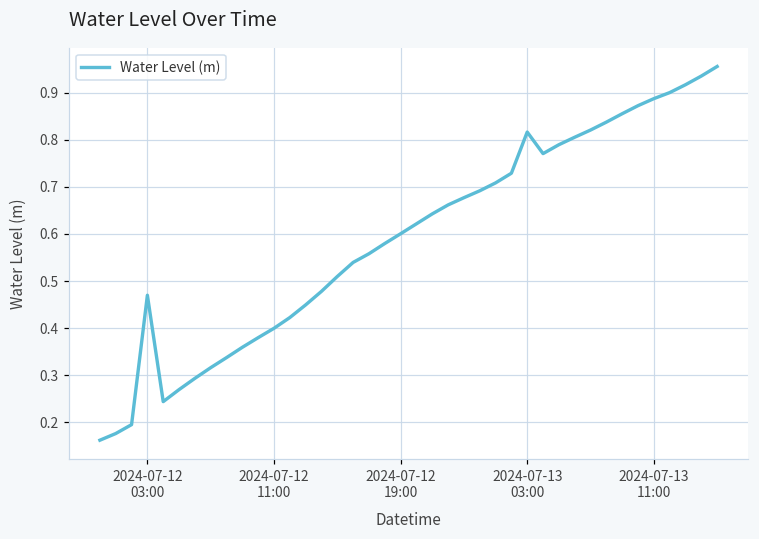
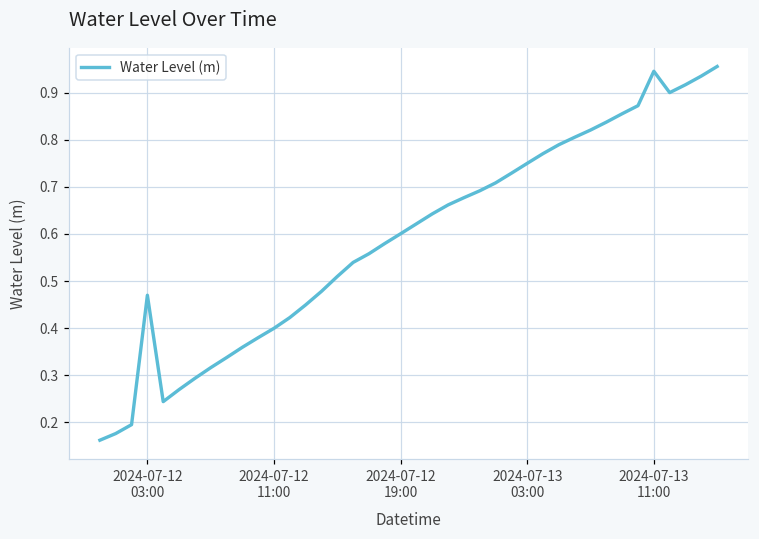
2024-07-13 03:00: 0.82 -> 0.75
2024-07-13 11:00: 0.89 -> 0.95
